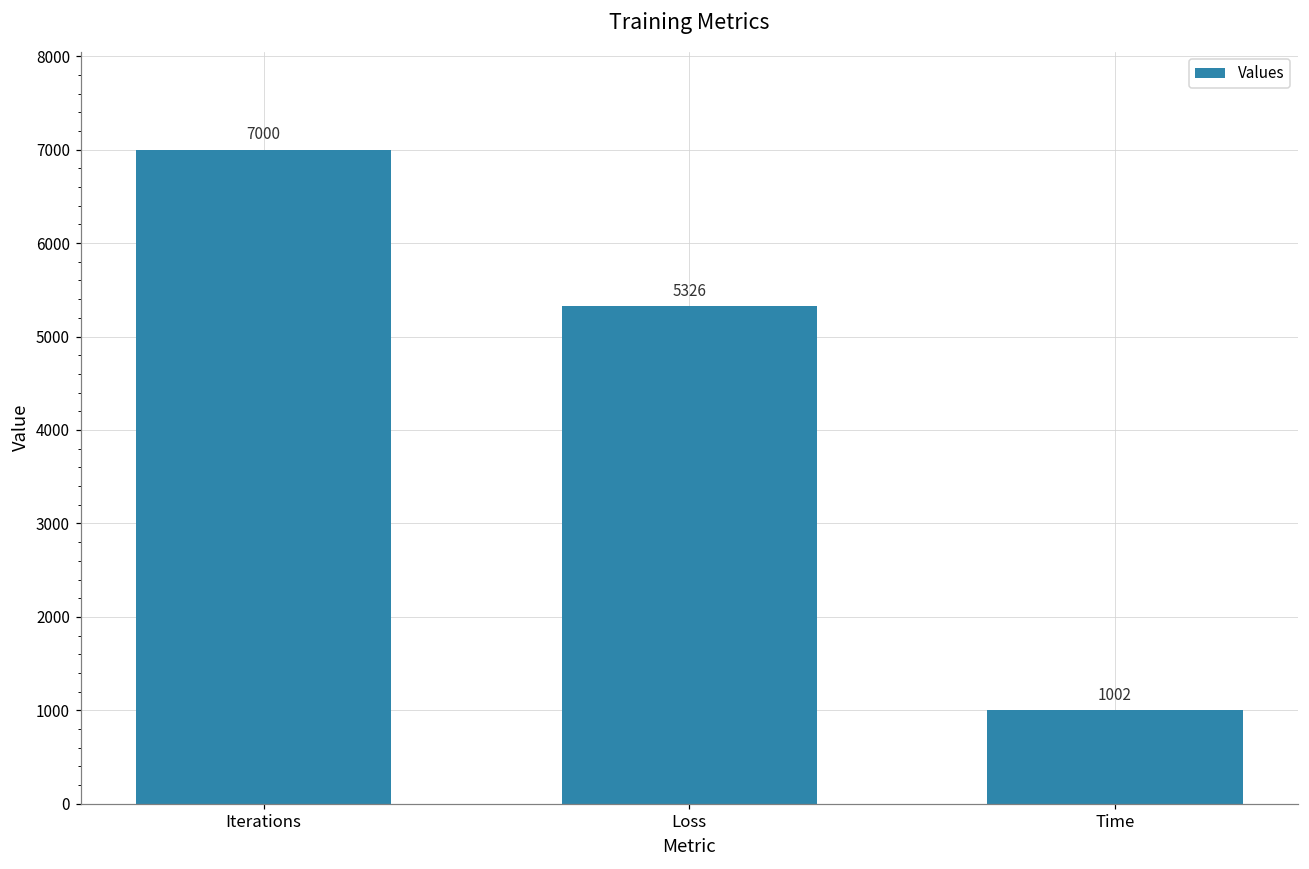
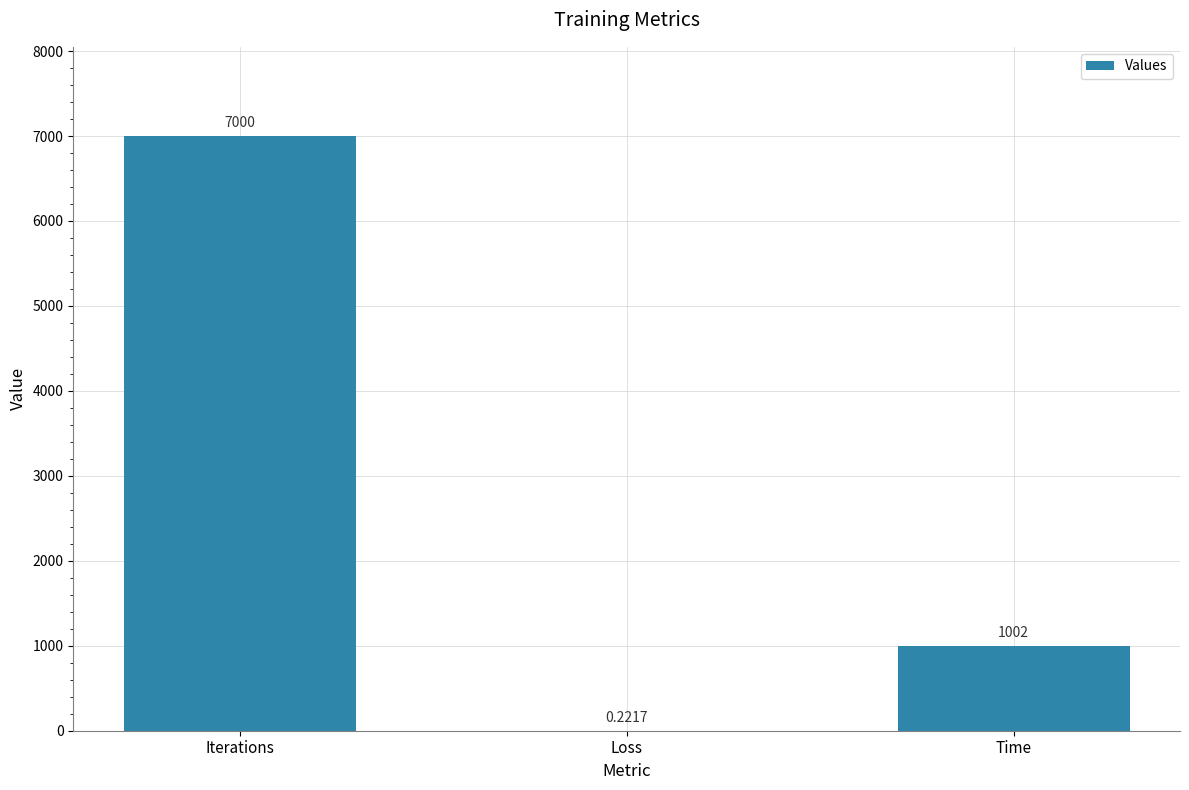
Loss: 5326 -> 0.2217
